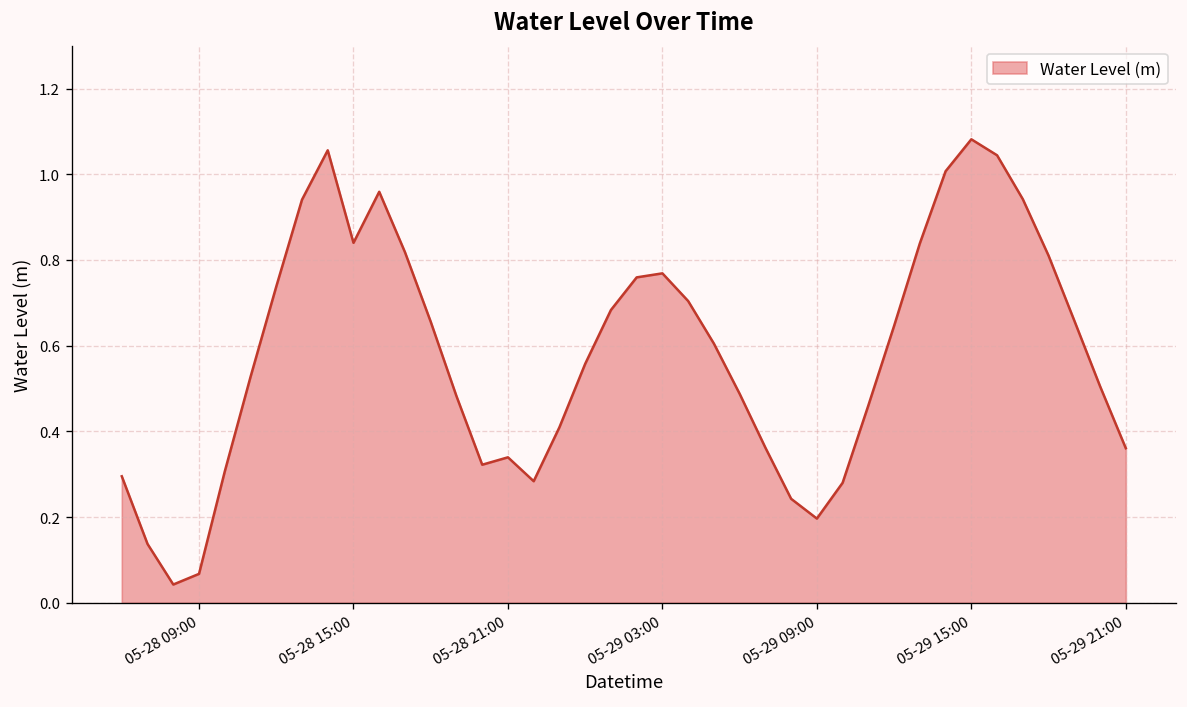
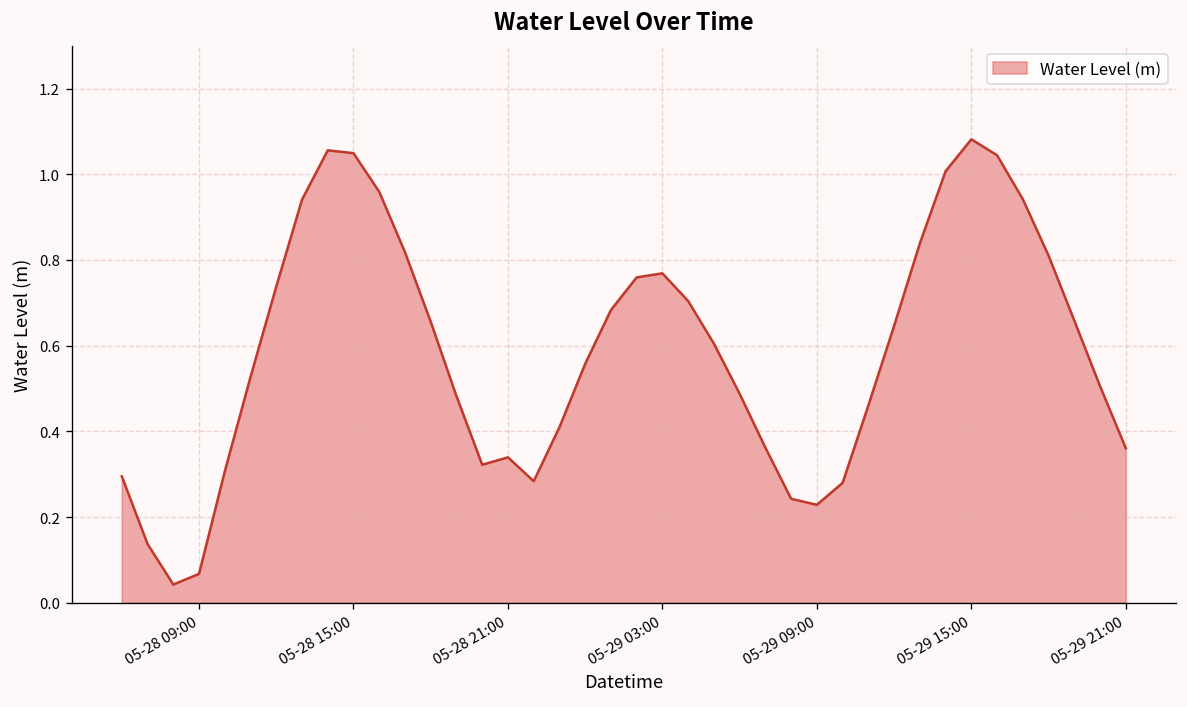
05-28 15:00: 0.84 -> 1.05
05-29 09:00: 0.20 -> 0.23
